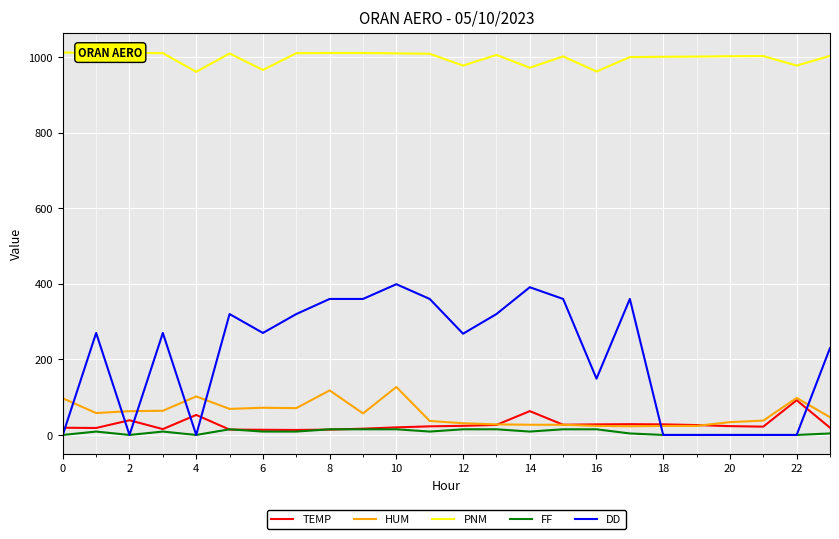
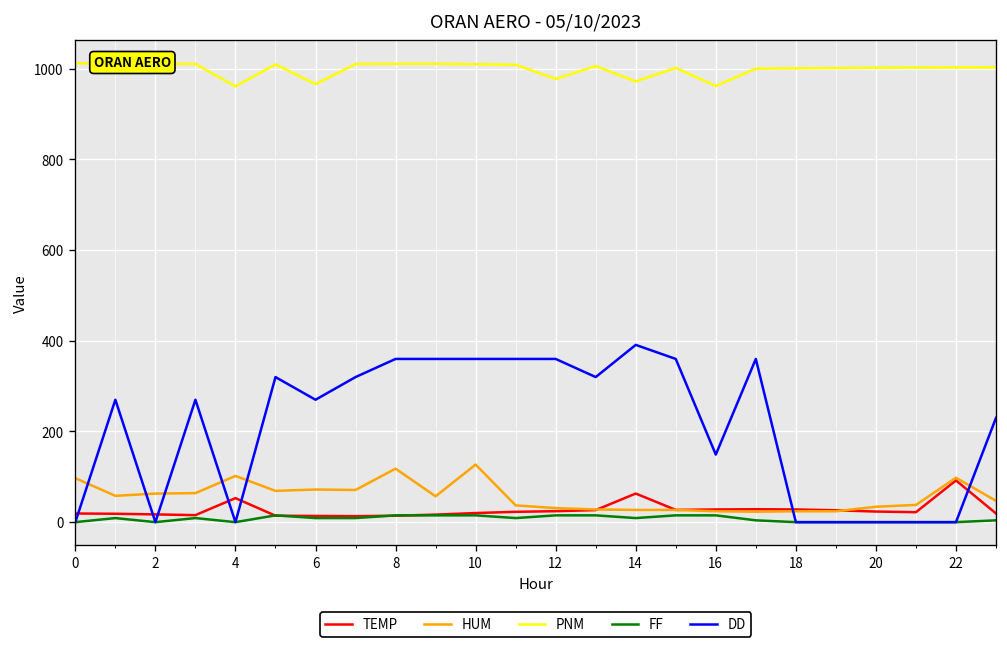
TEMP, 2: 40 -> 20
DD, 10: 400 -> 360
DD, 12: 270 -> 360
PNM, 22: 980 -> 1000
